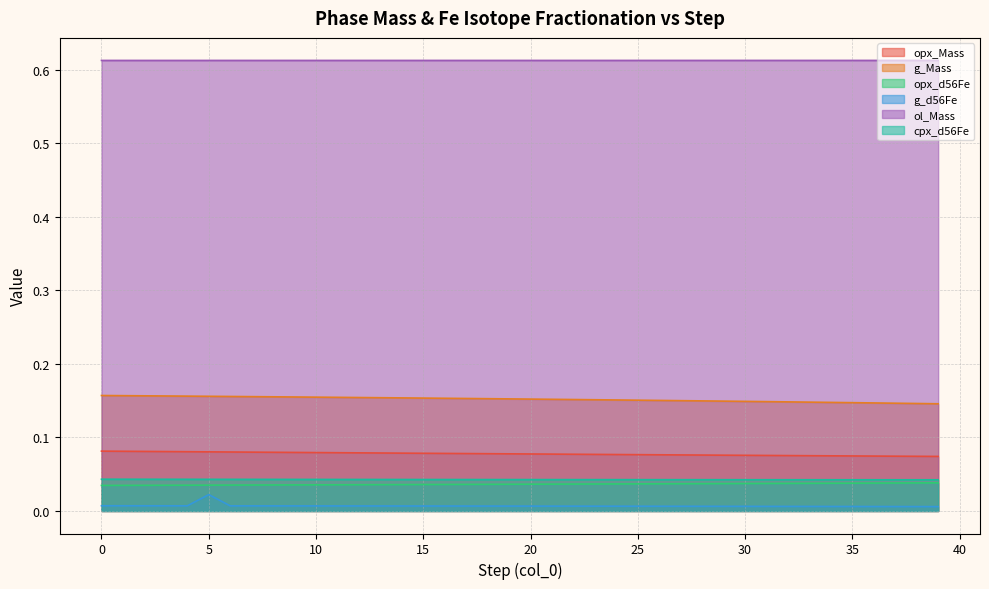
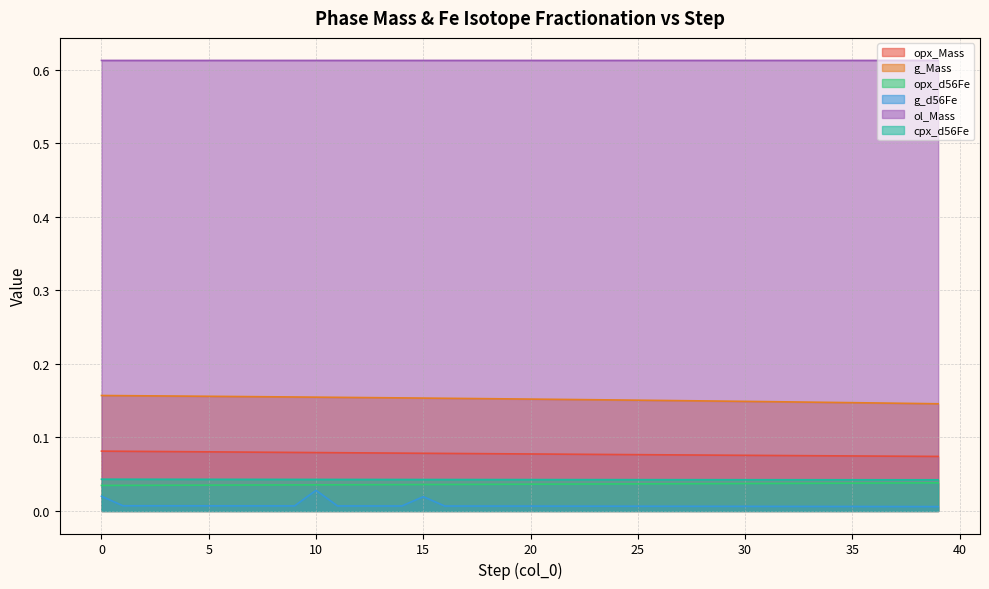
g_d56Fe, 0: 0.01 -> 0.02
g_d56Fe, 5: 0.02 -> 0.01
g_d56Fe, 10: 0.01 -> 0.03
g_d56Fe, 15: 0.01 -> 0.02
